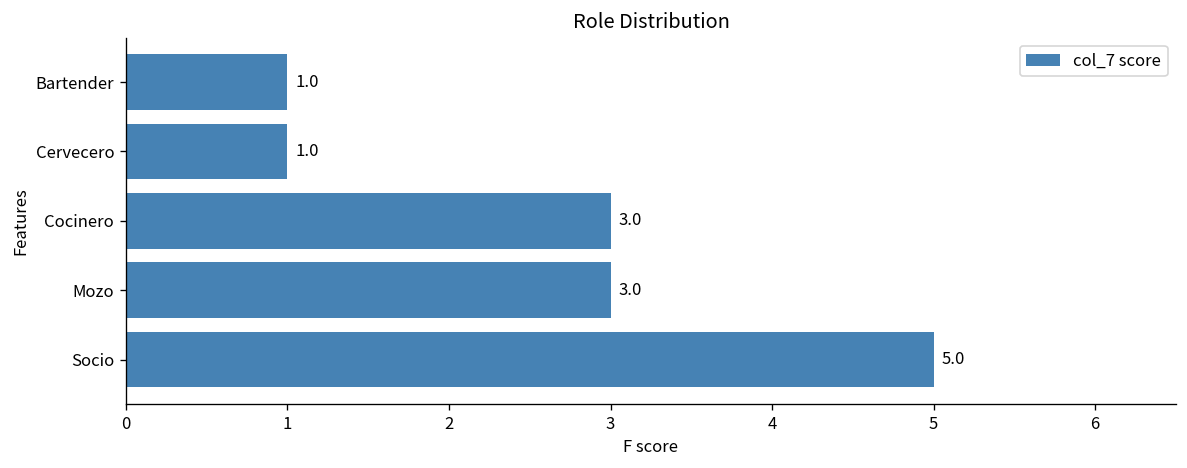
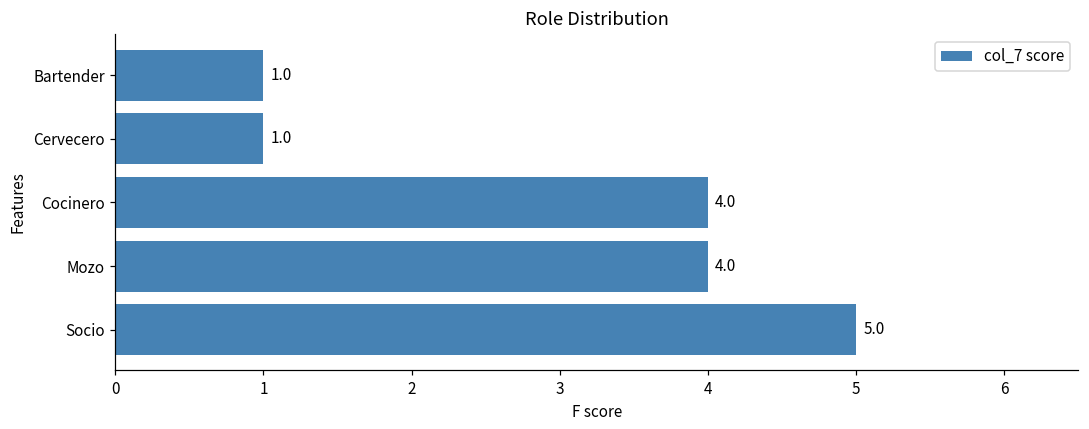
Cocinero: 3.0 -> 4.0
Mozo: 3.0 -> 4.0
